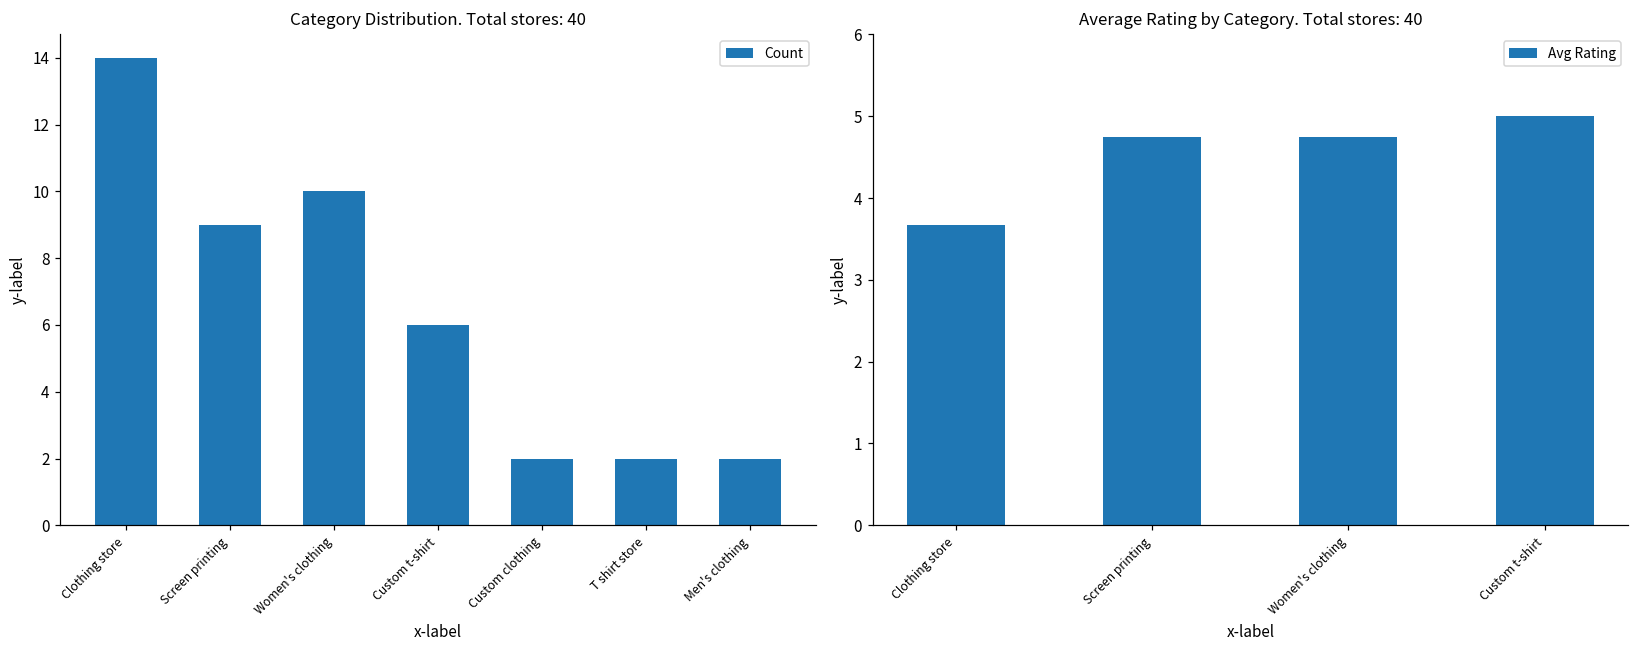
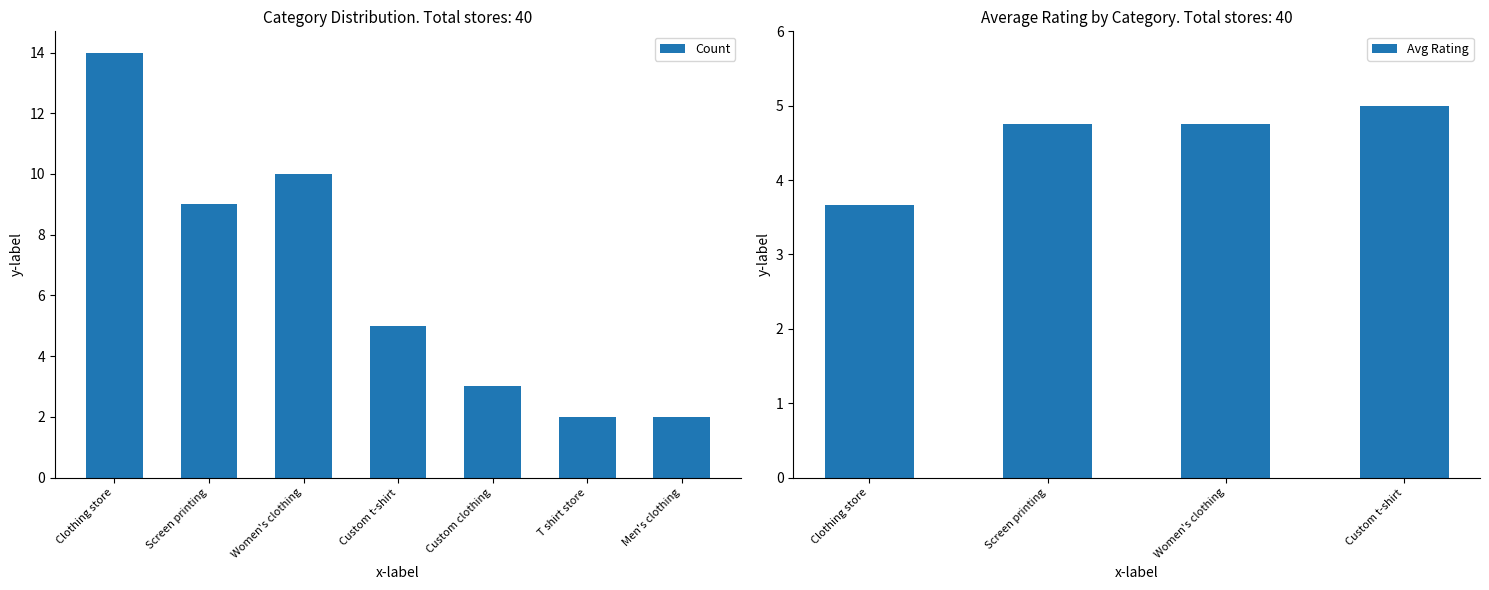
Category Distribution. Total stores: 40, Custom t-shirt: 6 -> 5
Category Distribution. Total stores: 40, Custom clothing: 2 -> 3
